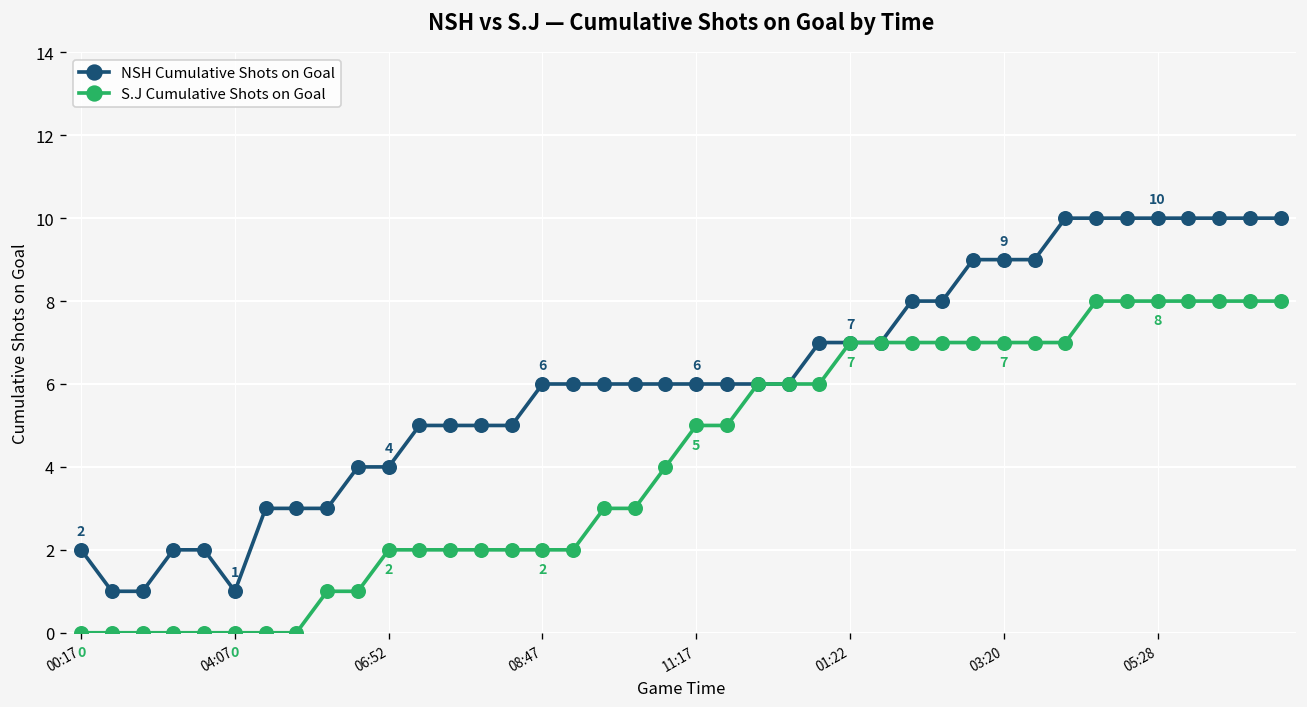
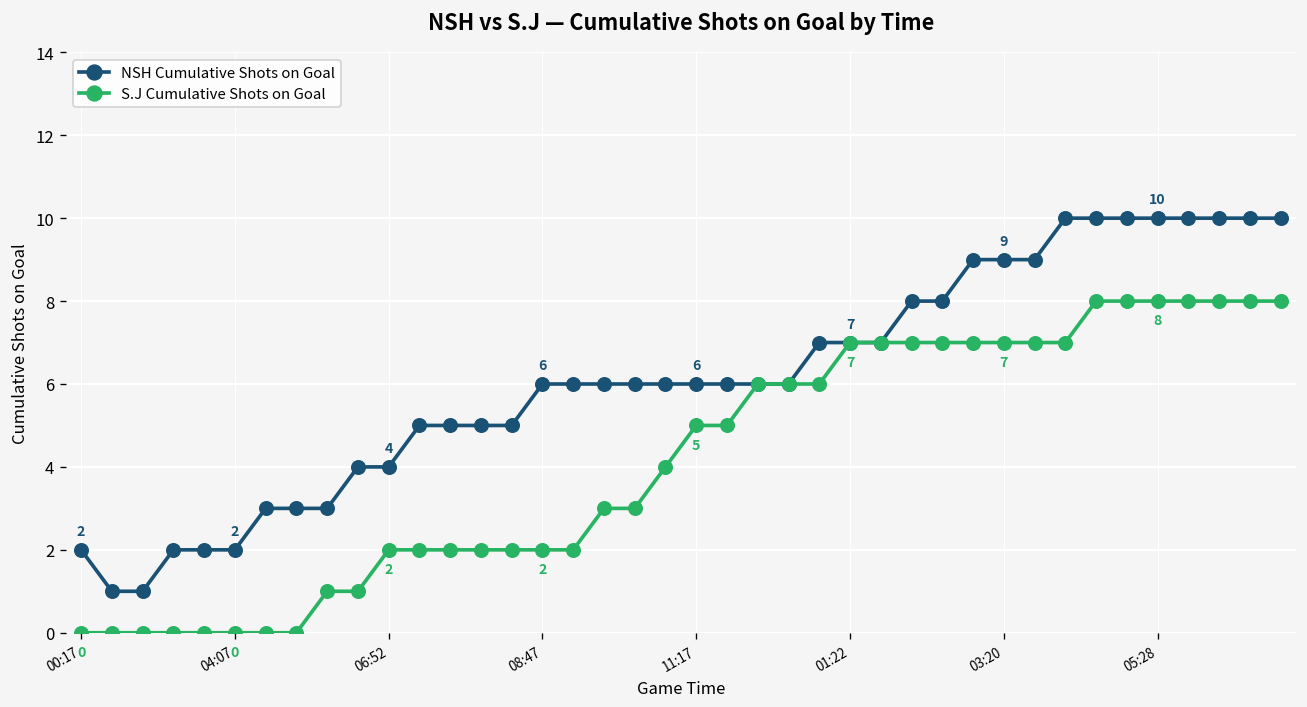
NSH Cumulative Shots on Goal, 04:07: 1 -> 2
